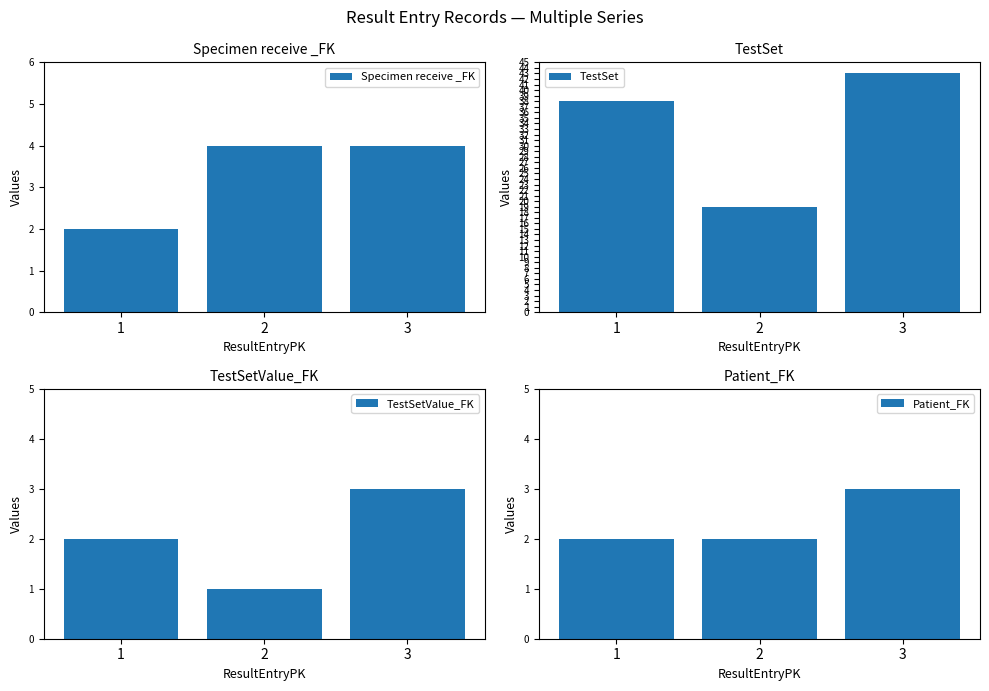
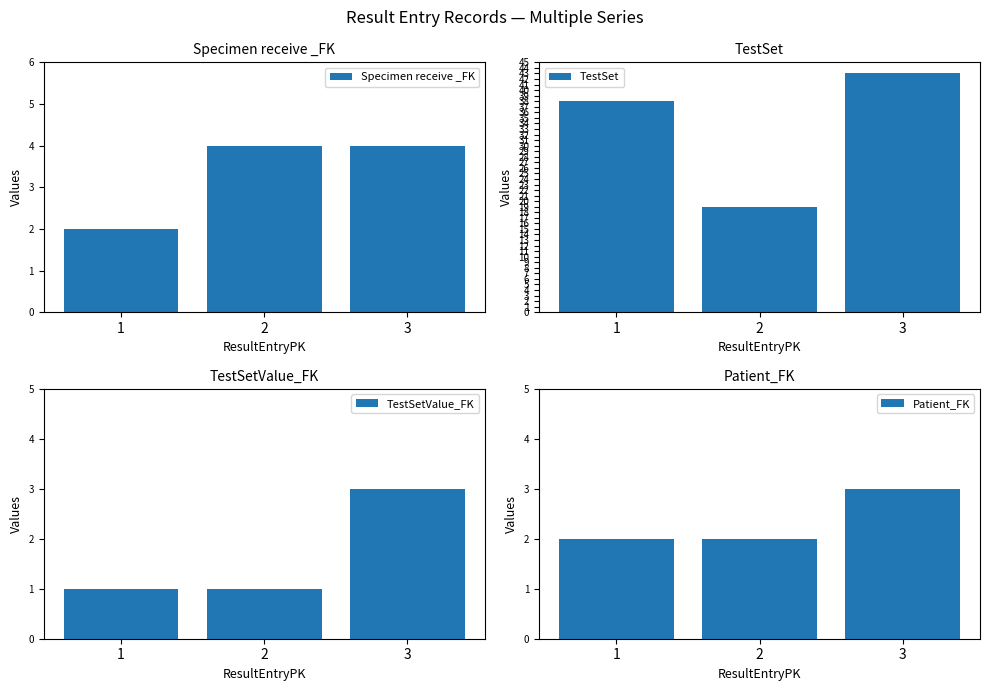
TestSetValue_FK, 1: 2 -> 1
